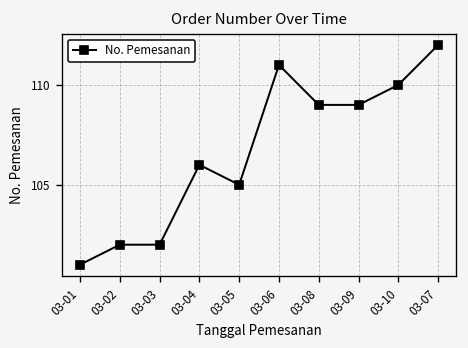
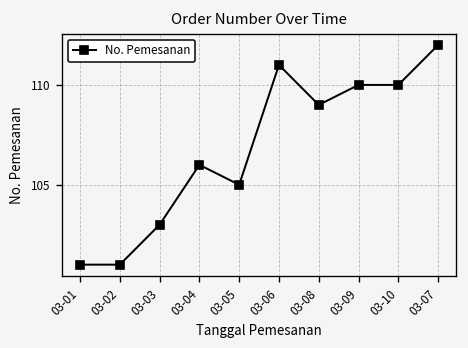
03-02: 102 -> 101
03-03: 102 -> 103
03-09: 109 -> 110
